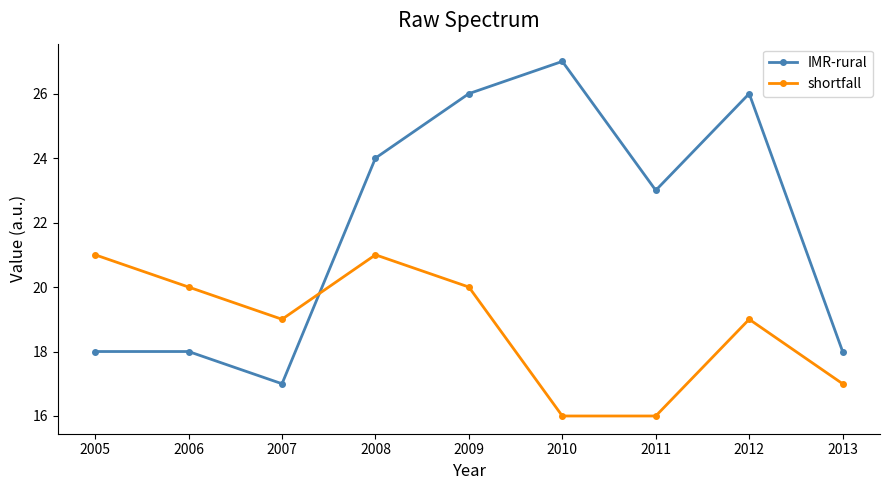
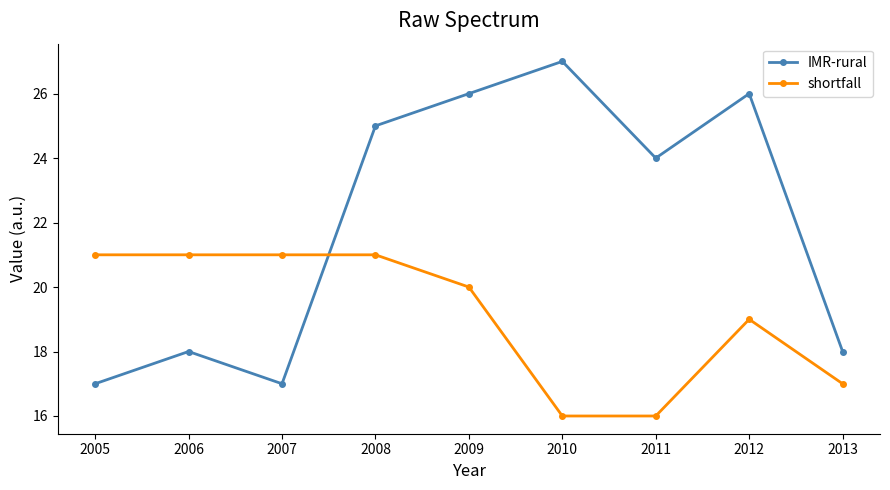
IMR-rural, 2005: 18 -> 17
shortfall, 2006: 20 -> 21
shortfall, 2007: 19 -> 21
IMR-rural, 2008: 24 -> 25
IMR-rural, 2011: 23 -> 24
